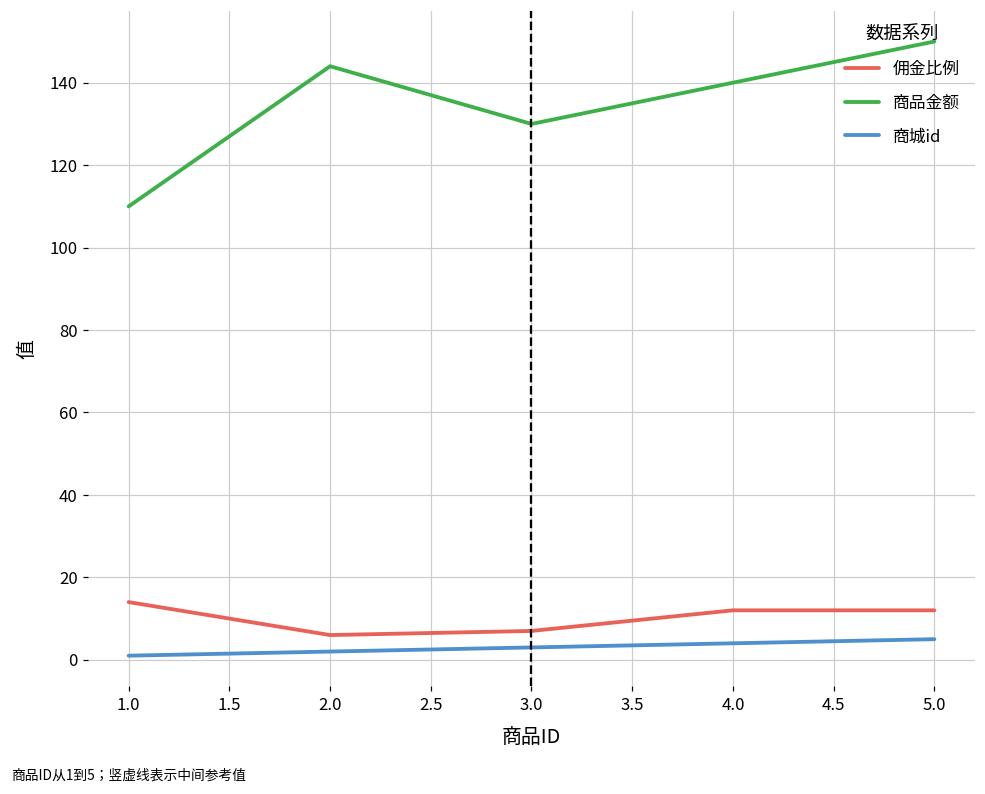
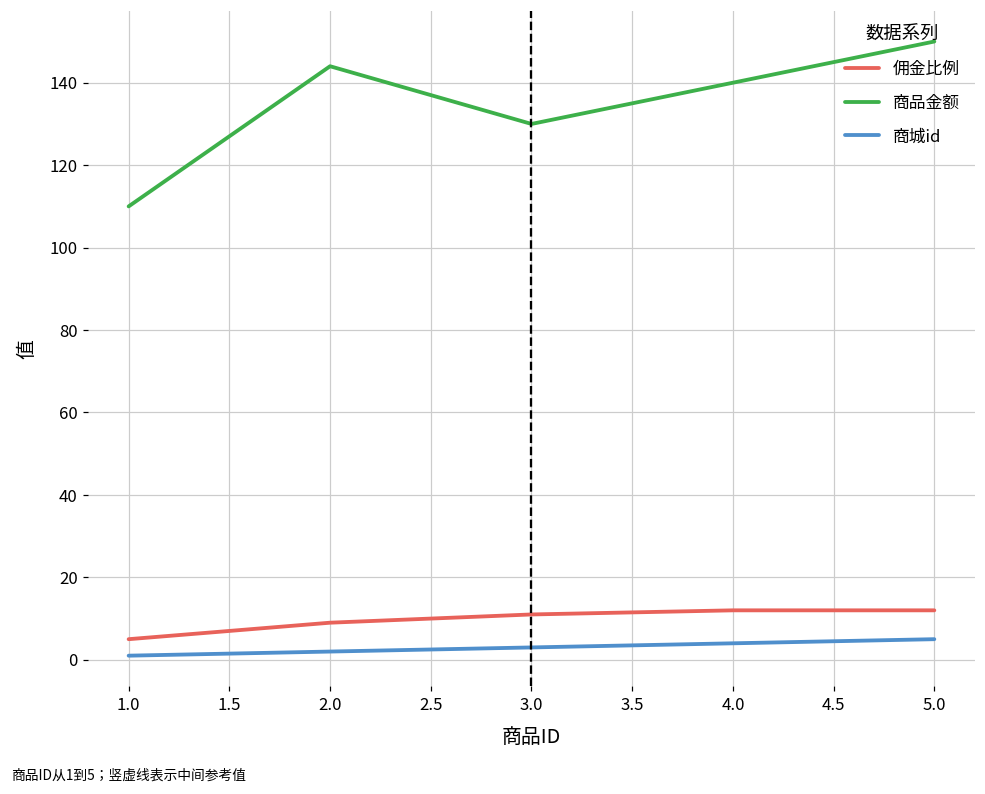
佣金比例, 1.0: 14 -> 5
佣金比例, 2.0: 6 -> 9
佣金比例, 3.0: 7 -> 11
